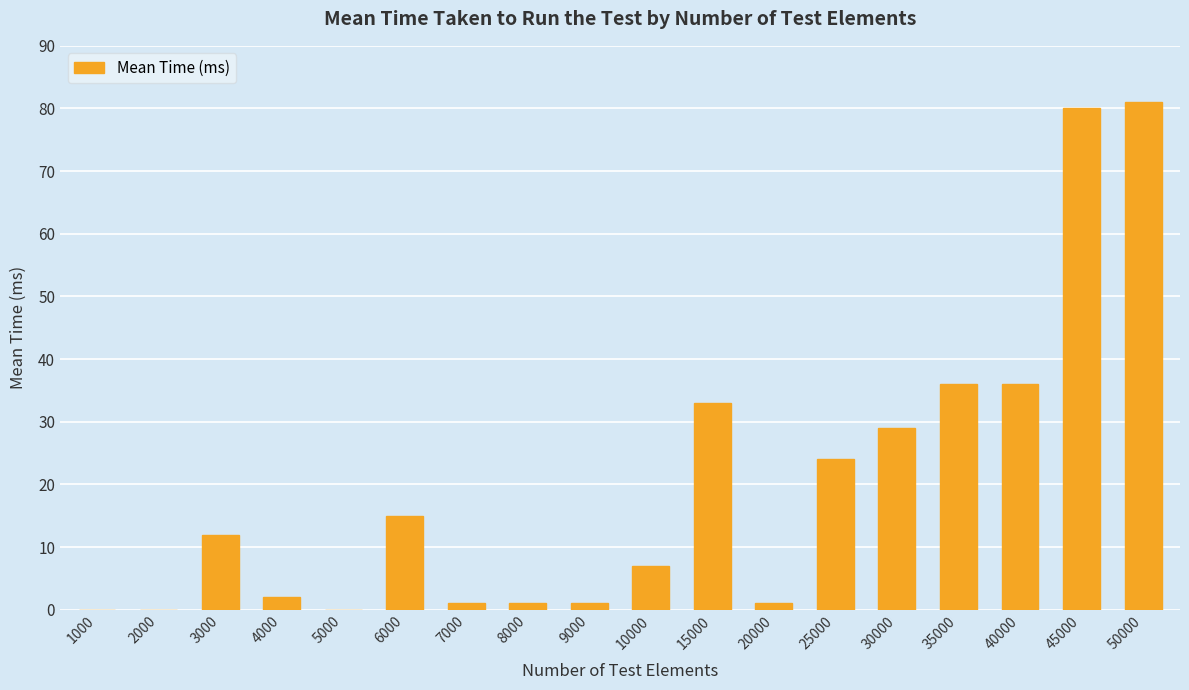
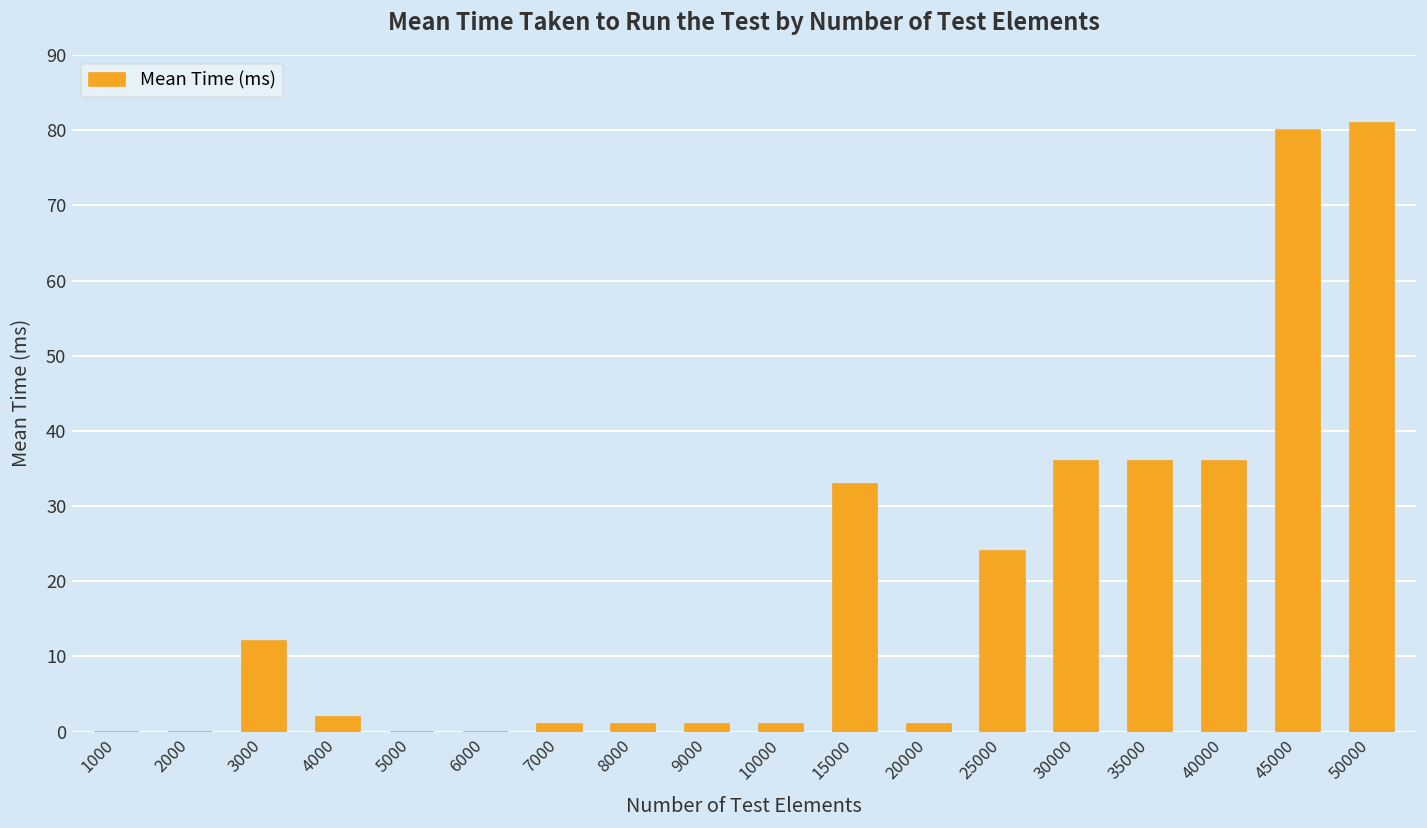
6000: 15 -> 0
10000: 7 -> 1
30000: 29 -> 36
